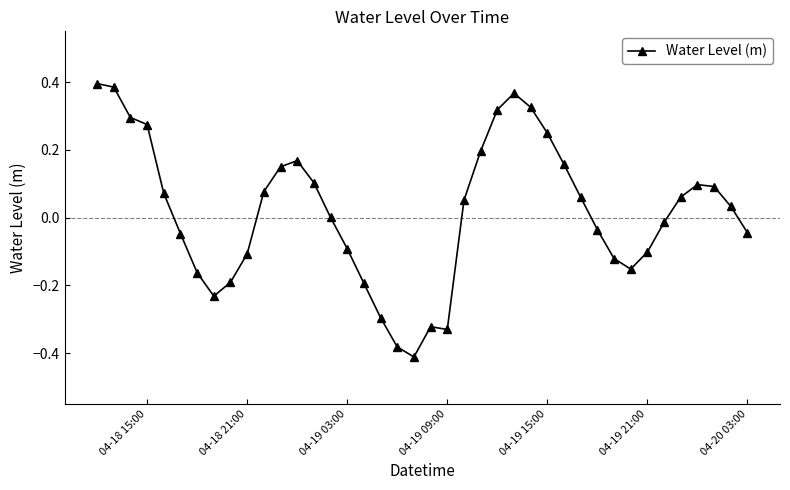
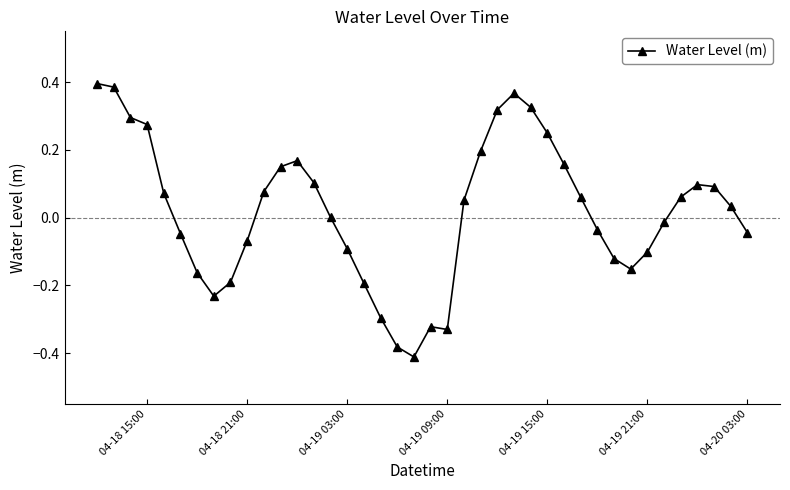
04-18 21:00: -0.11 -> -0.07
